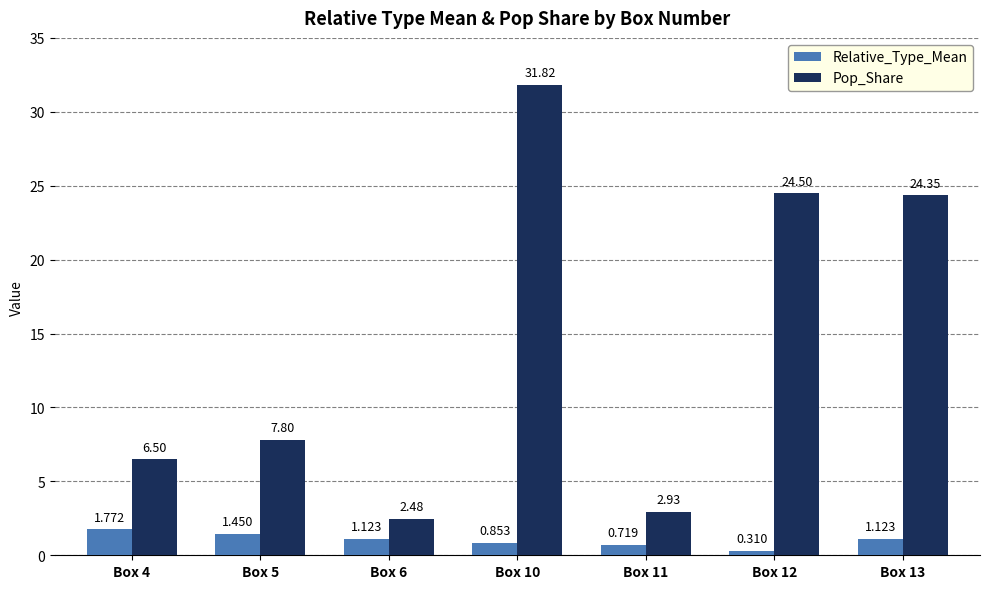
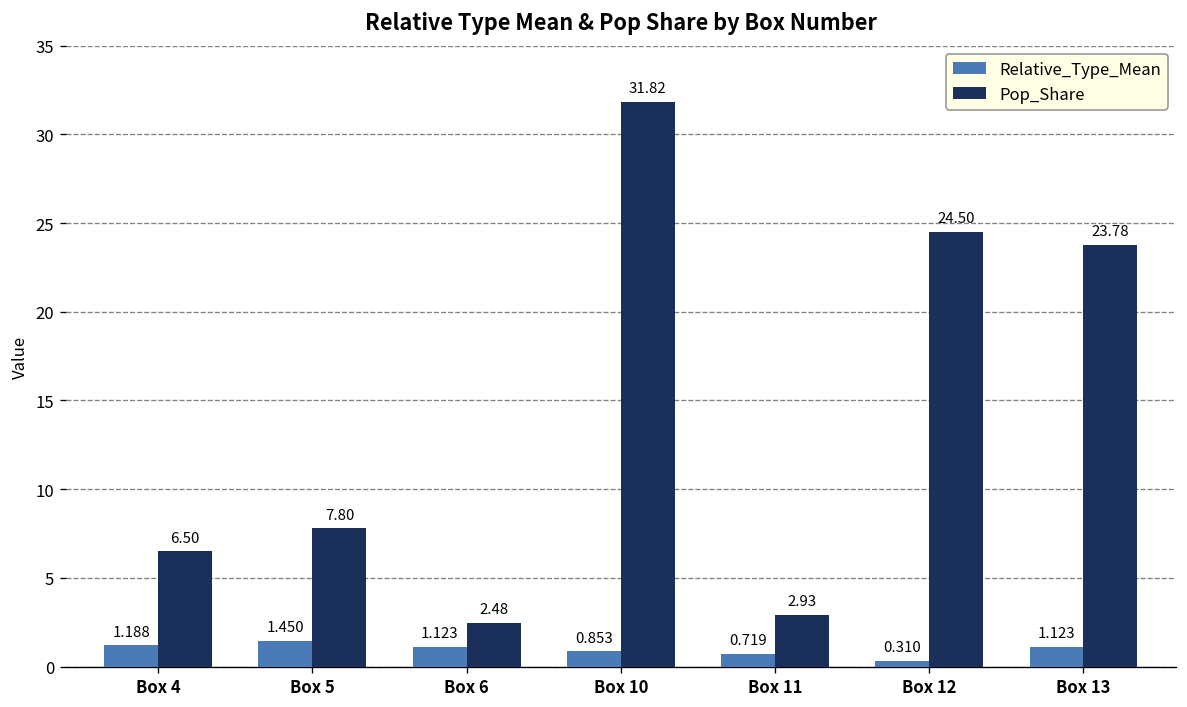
Relative_Type_Mean, Box 4: 1.772 -> 1.188
Pop_Share, Box 13: 24.35 -> 23.78
